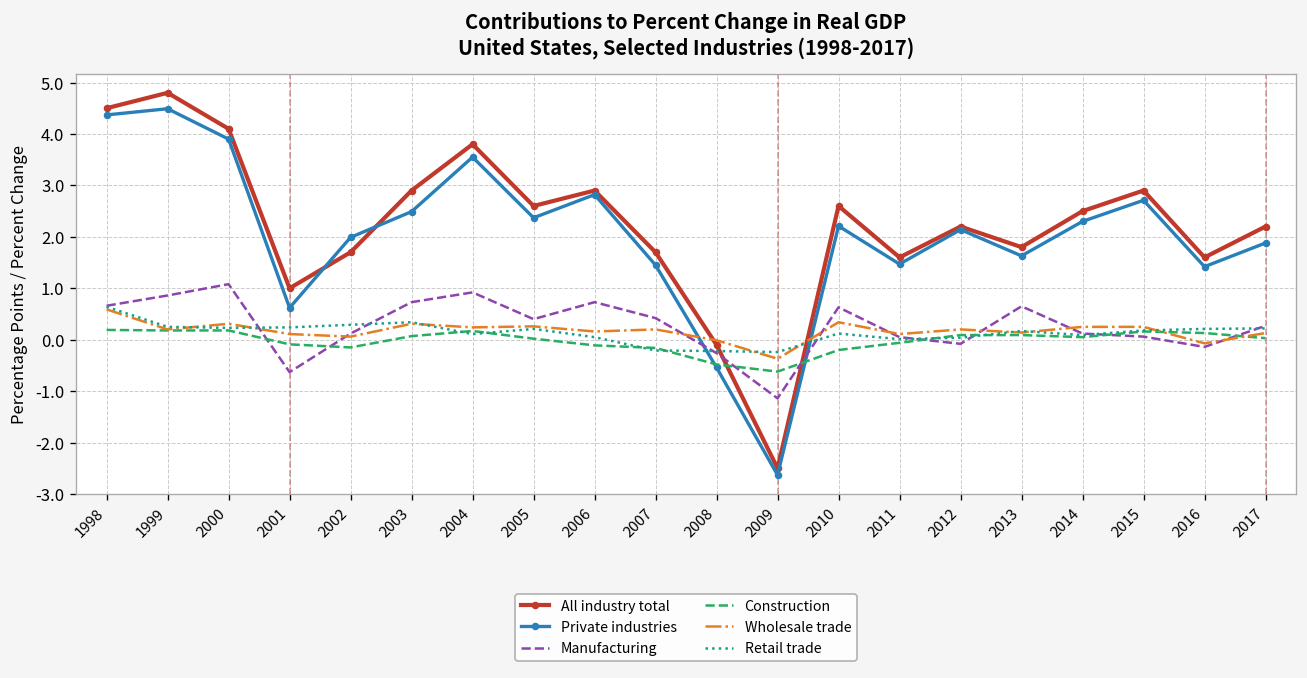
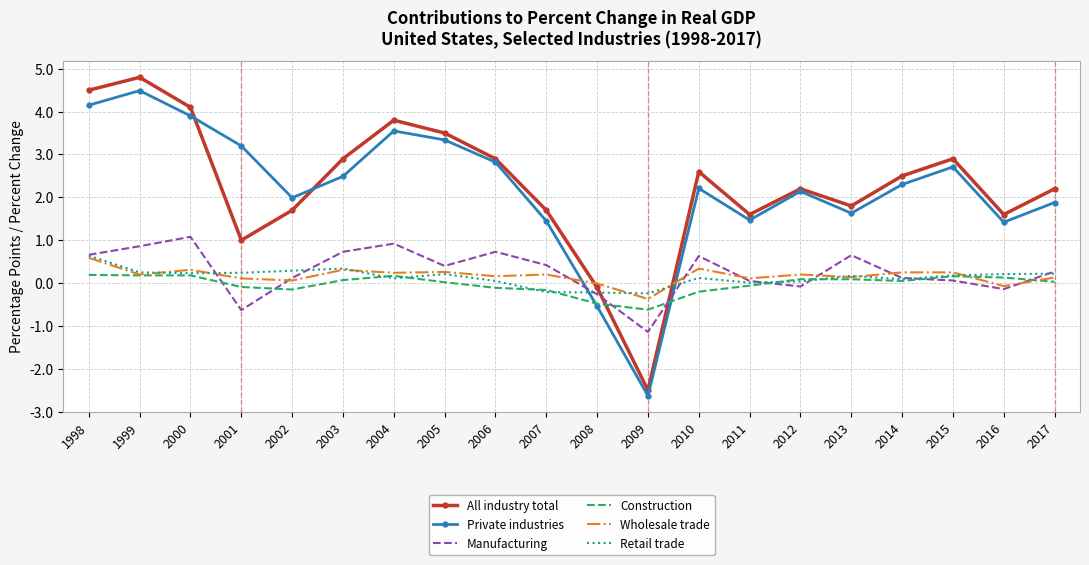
Private industries, 1998: 4.4 -> 4.2
Private industries, 2001: 0.6 -> 3.2
All industry total, 2005: 2.6 -> 3.5
Private industries, 2005: 2.4 -> 3.3
